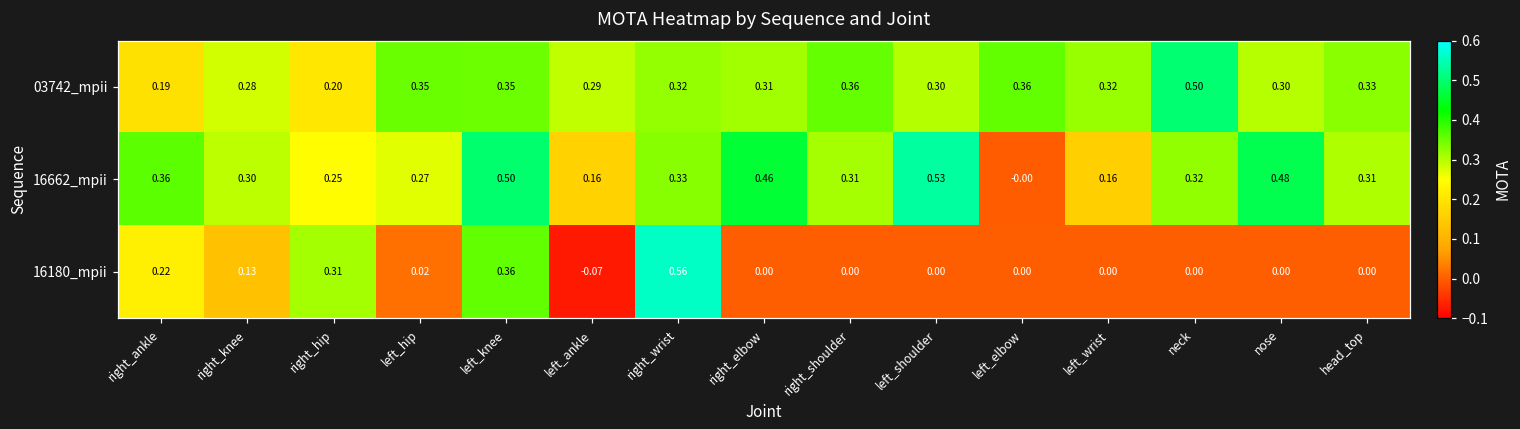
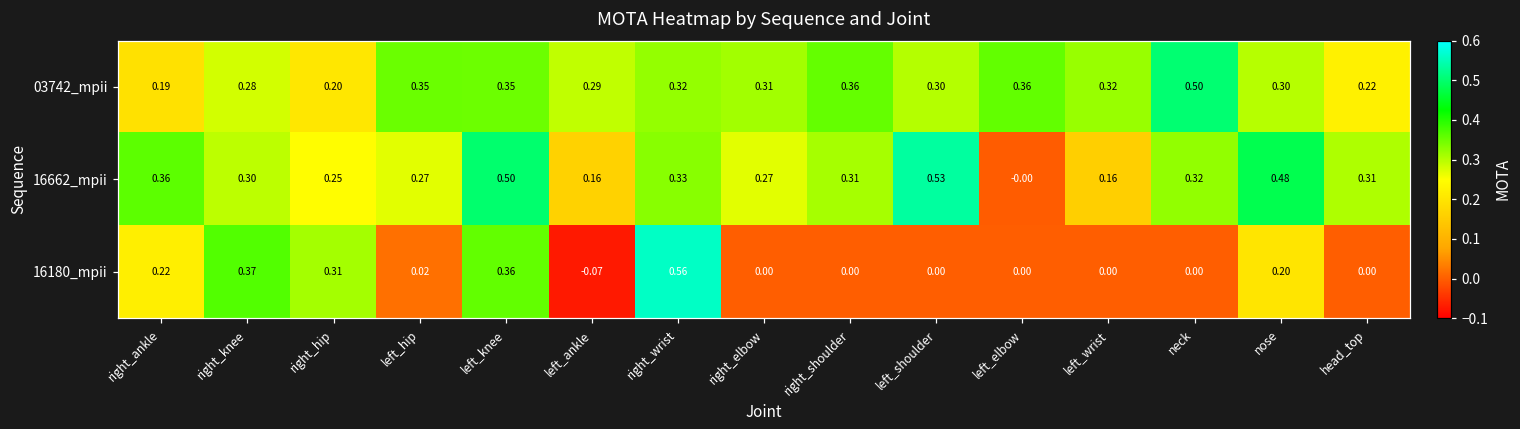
03742_mpii, head_top: 0.33 -> 0.22
16662_mpii, right_elbow: 0.46 -> 0.27
16180_mpii, right_knee: 0.13 -> 0.37
16180_mpii, nose: 0.00 -> 0.20
